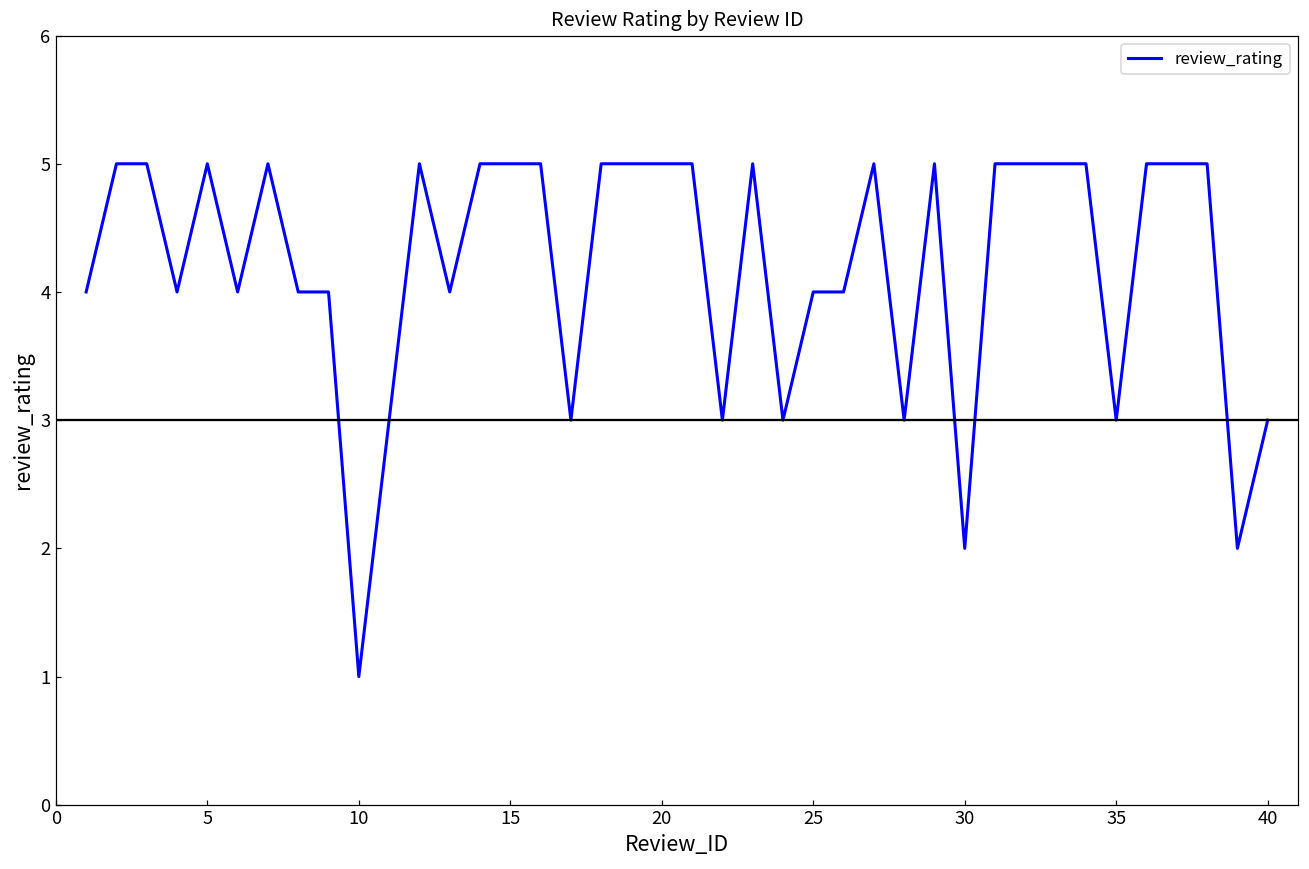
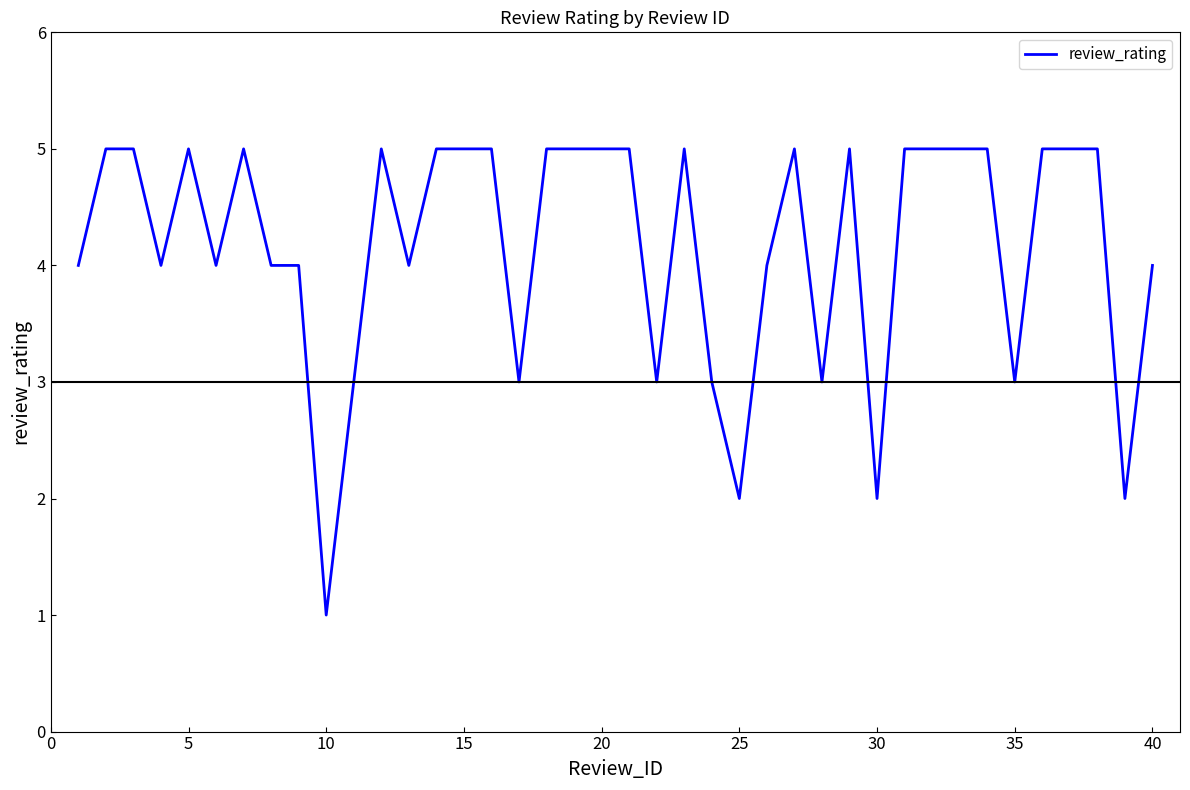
25: 4 -> 2
40: 3 -> 4
